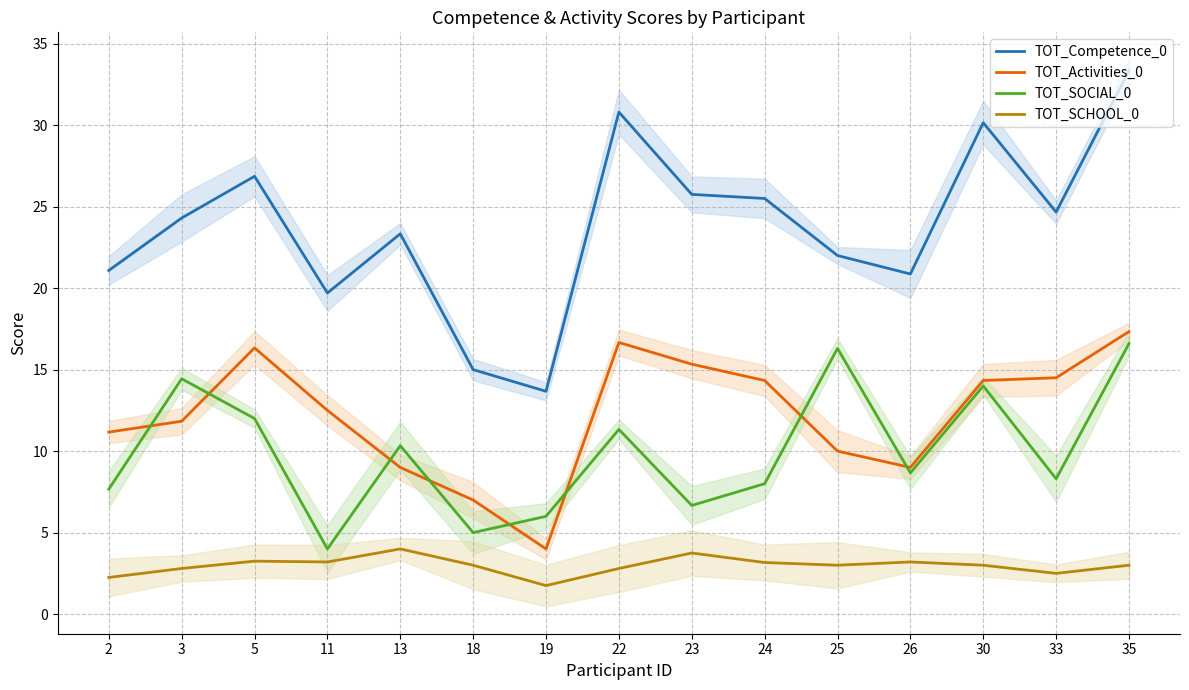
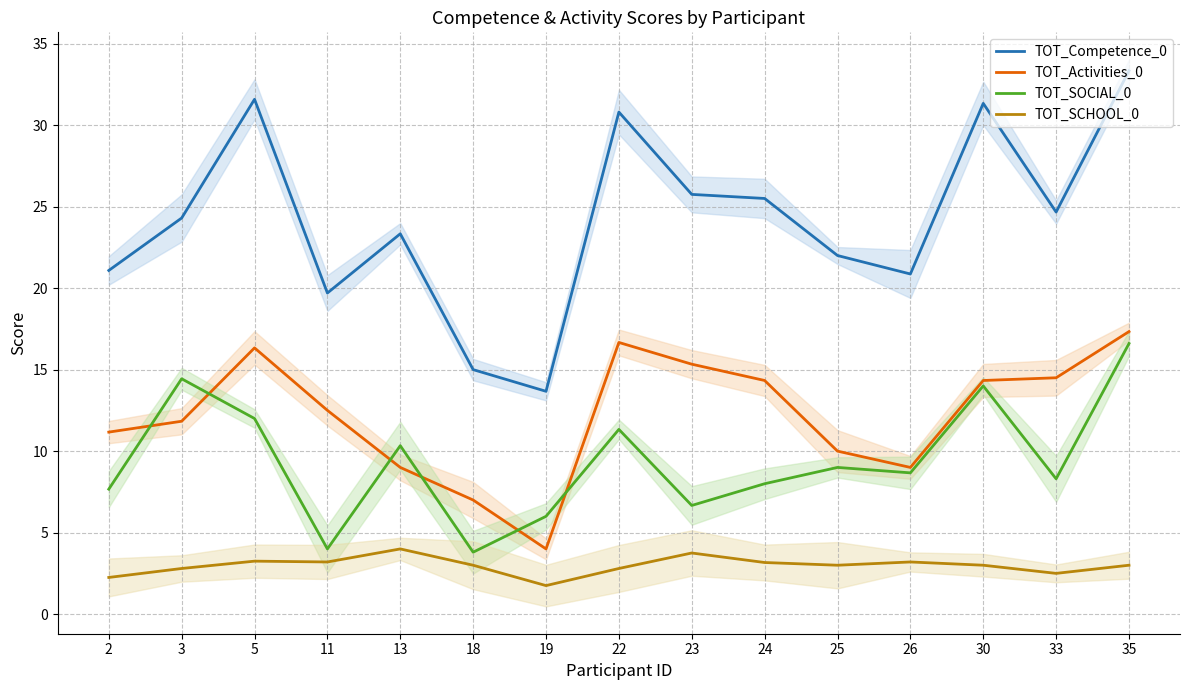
TOT_Competence_0, 5: 26.9 -> 31.6
TOT_SOCIAL_0, 18: 5.0 -> 3.8
TOT_SOCIAL_0, 25: 16.3 -> 9.0
TOT_Competence_0, 30: 30.1 -> 31.3
